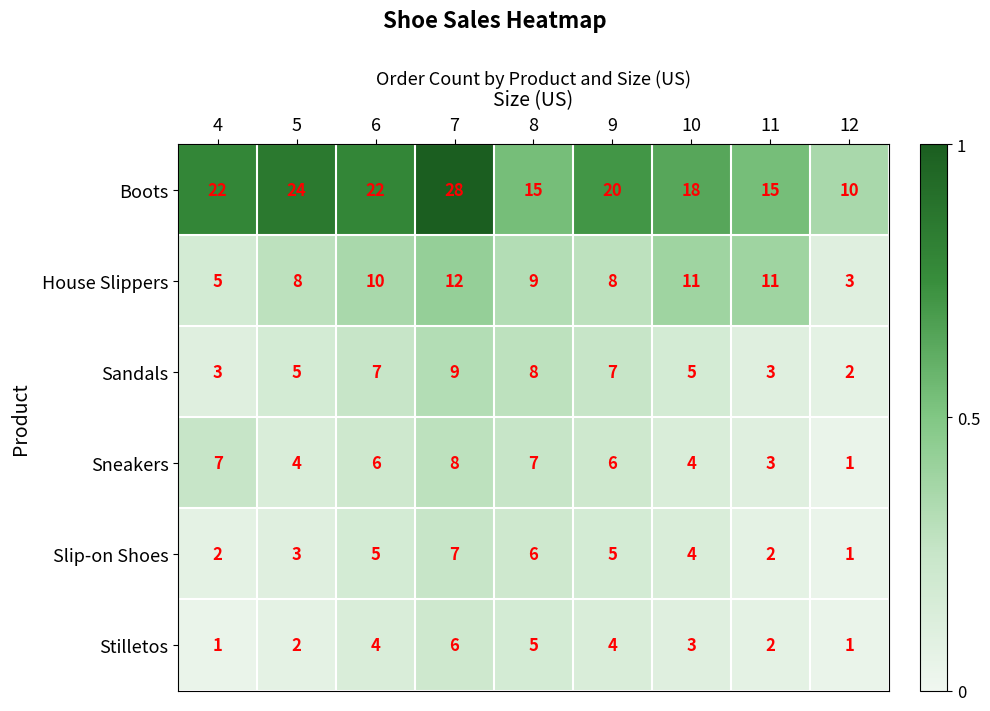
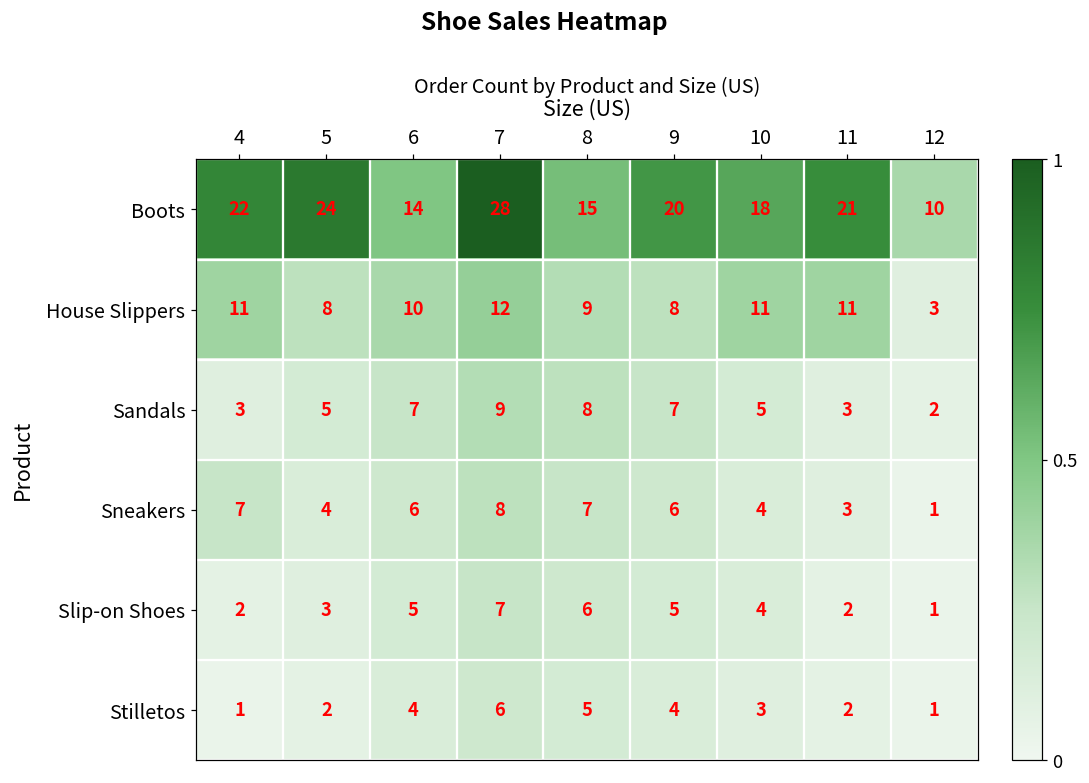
Boots, 6: 22 -> 14
Boots, 11: 15 -> 21
House Slippers, 4: 5 -> 11
